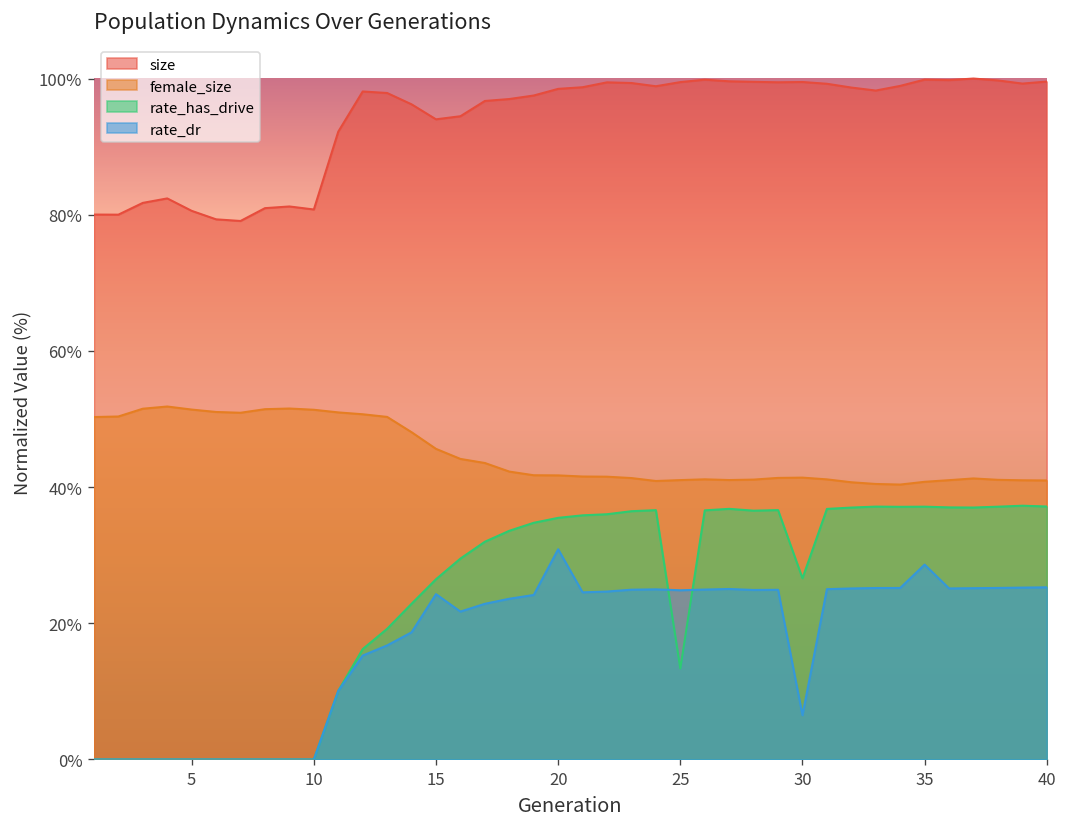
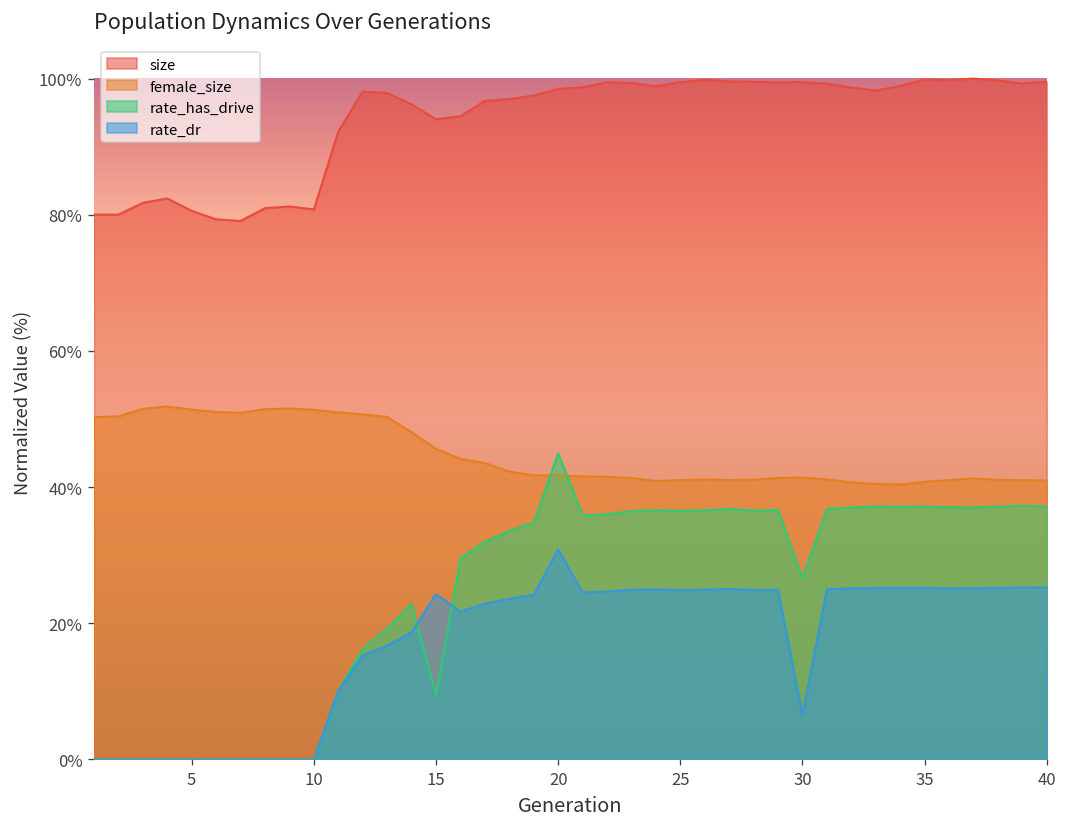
rate_has_drive, 15: 26% -> 9%
rate_has_drive, 20: 35% -> 45%
rate_has_drive, 25: 13% -> 37%
rate_dr, 35: 29% -> 25%
